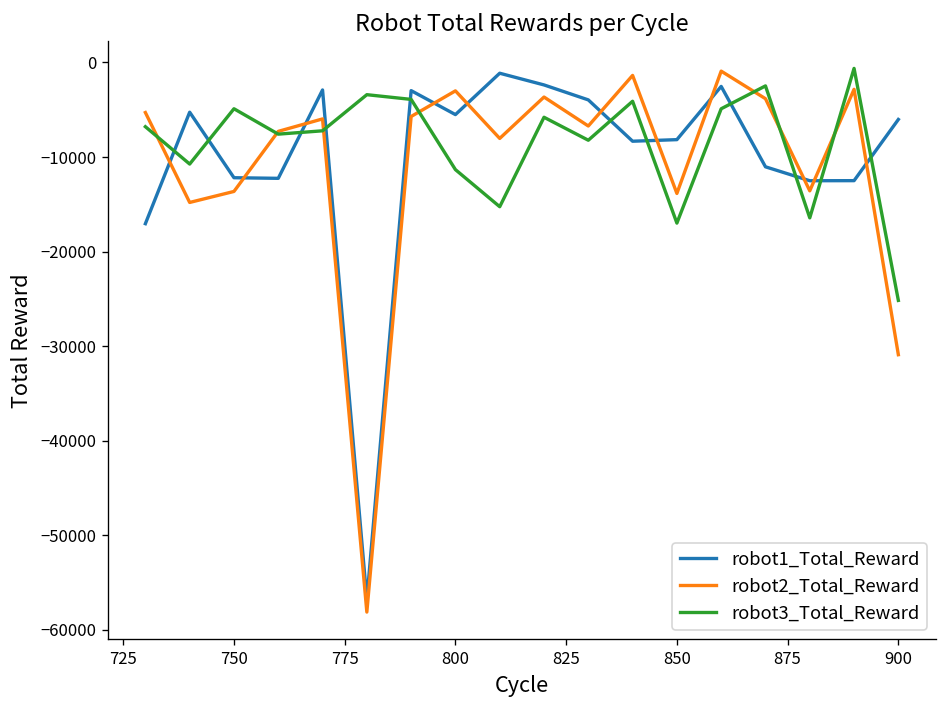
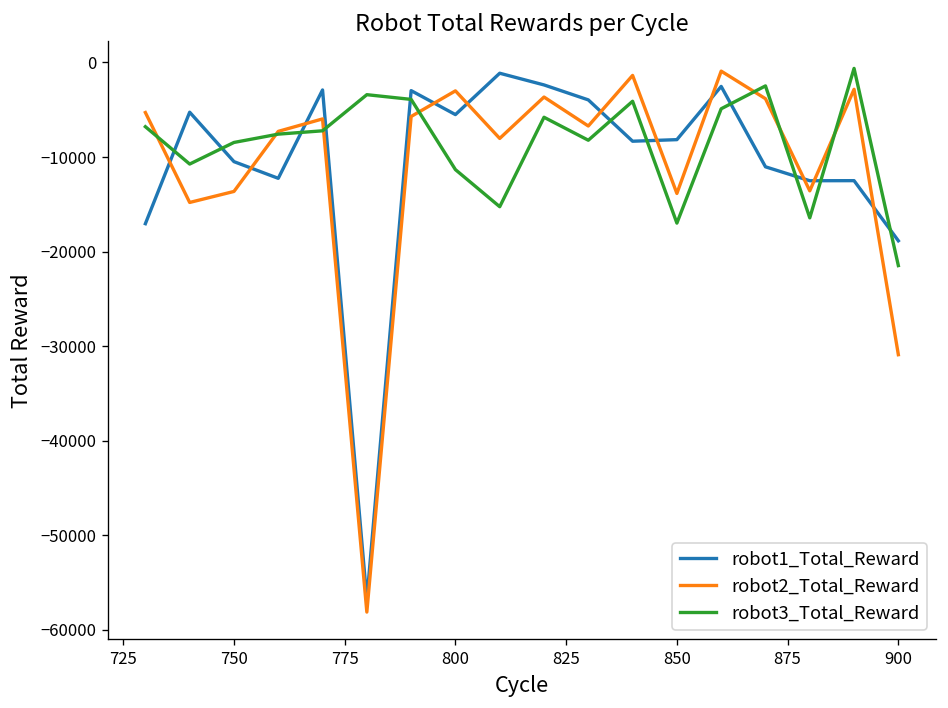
robot1_Total_Reward, 750: -12000 -> -10000
robot3_Total_Reward, 750: -5000 -> -8000
robot1_Total_Reward, 900: -6000 -> -19000
robot3_Total_Reward, 900: -25000 -> -21000
